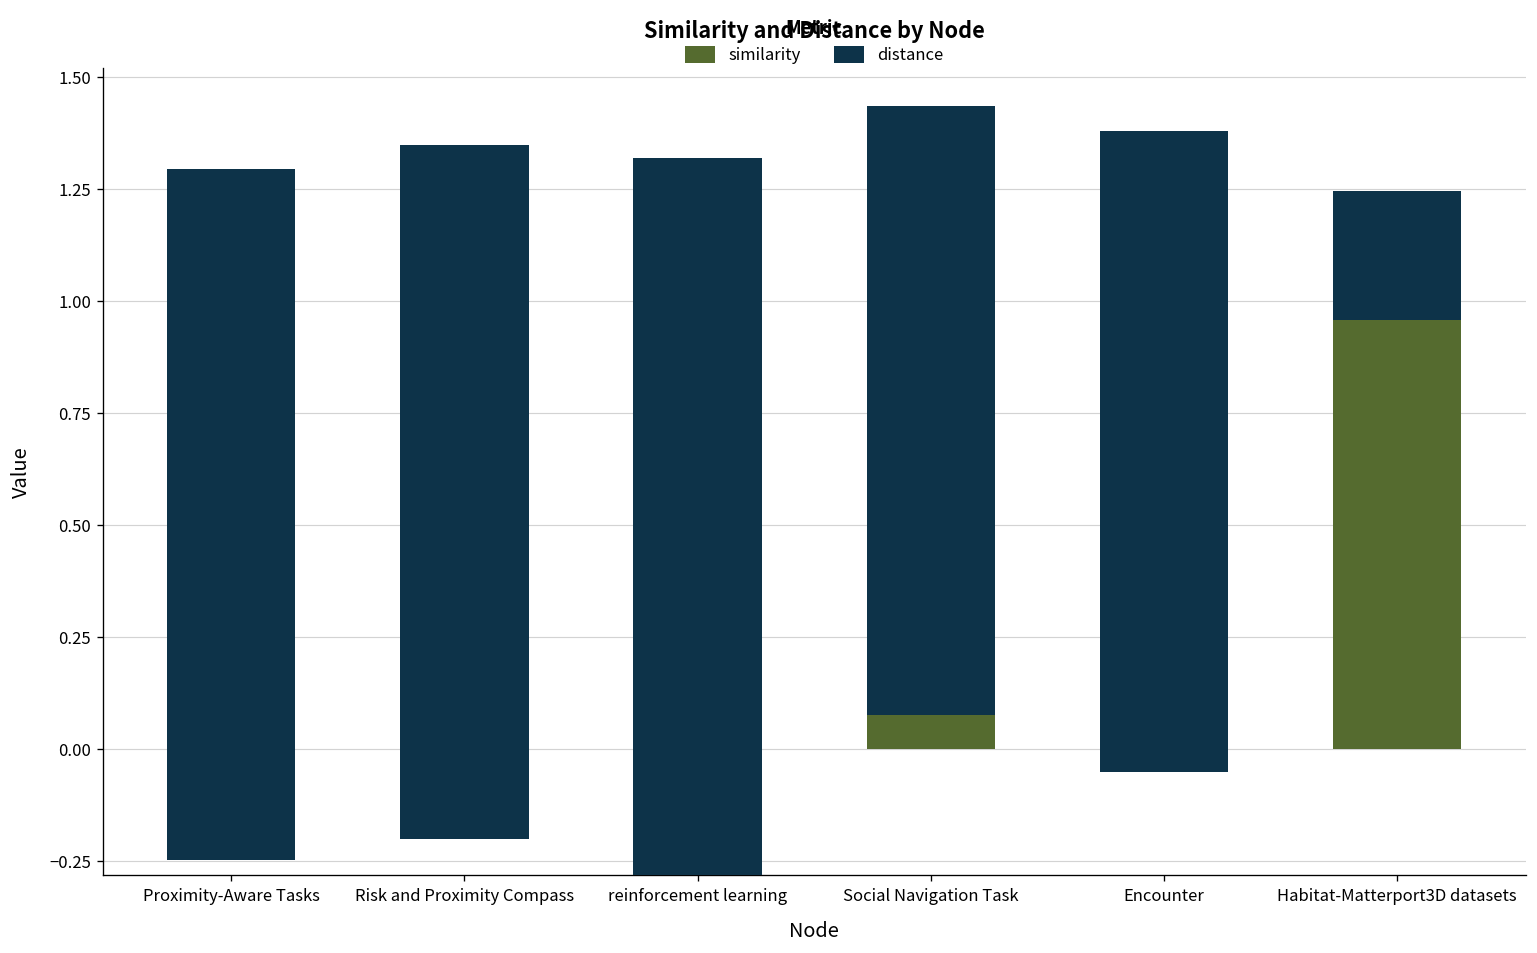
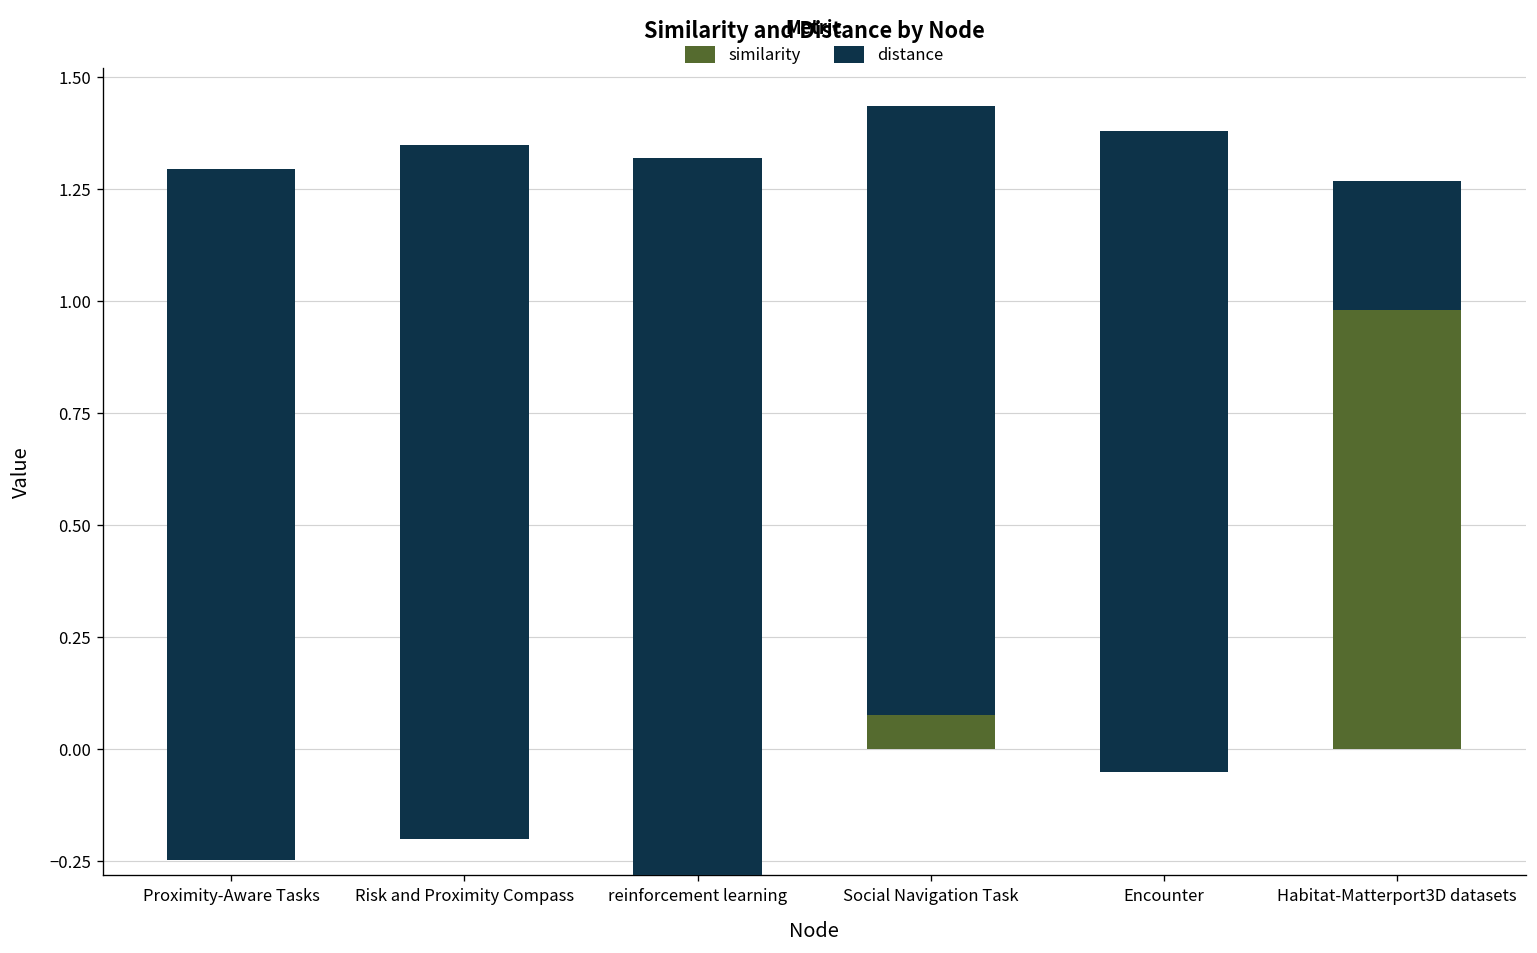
similarity, Habitat-Matterport3D datasets: 0.96 -> 0.98
